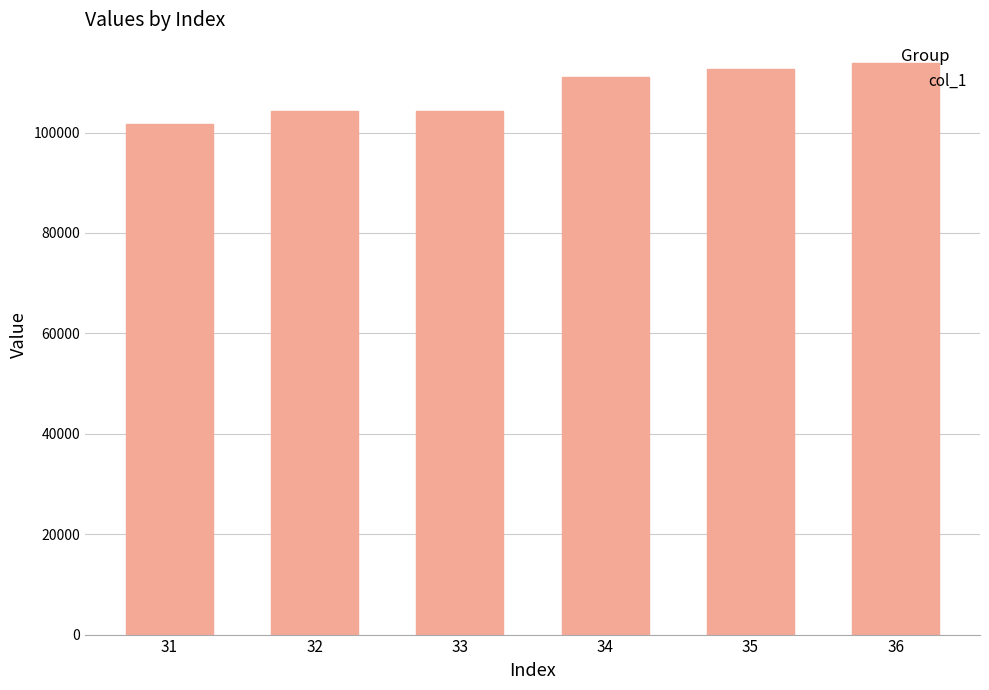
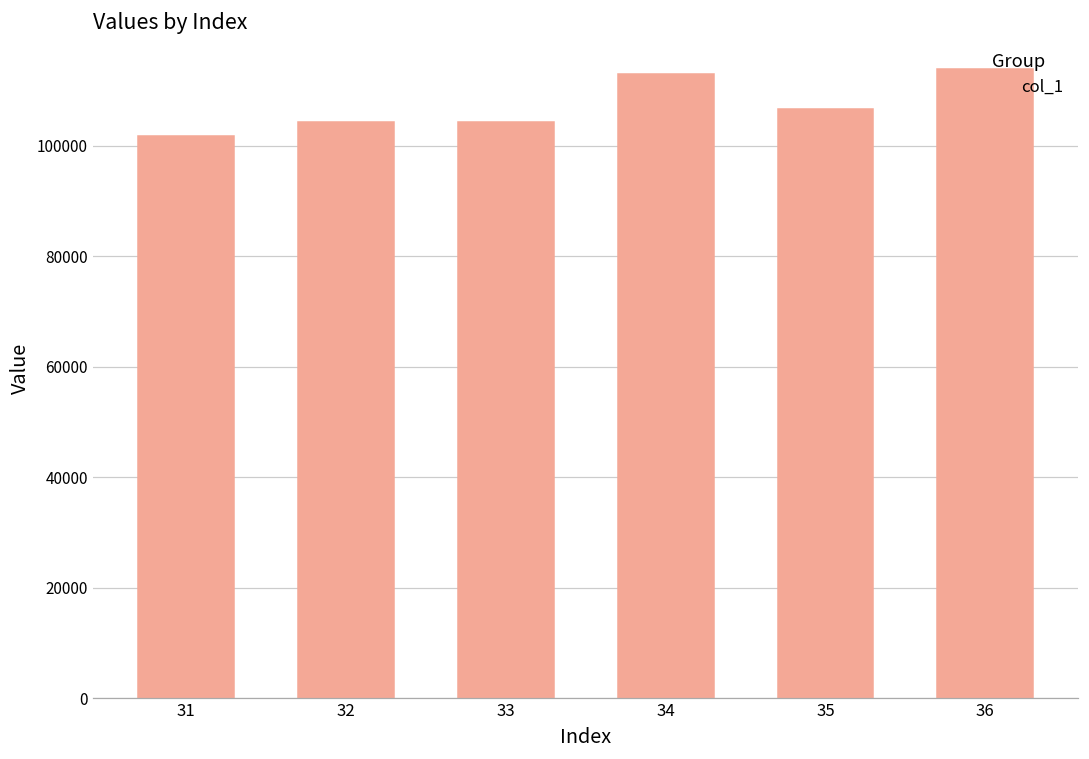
34: 111000 -> 113000
35: 113000 -> 107000
